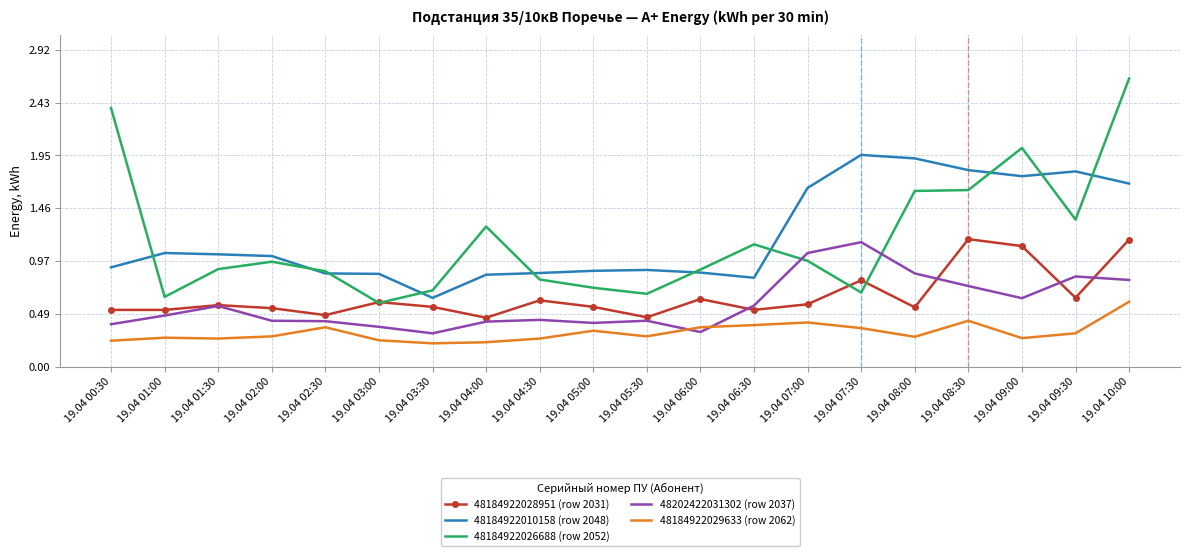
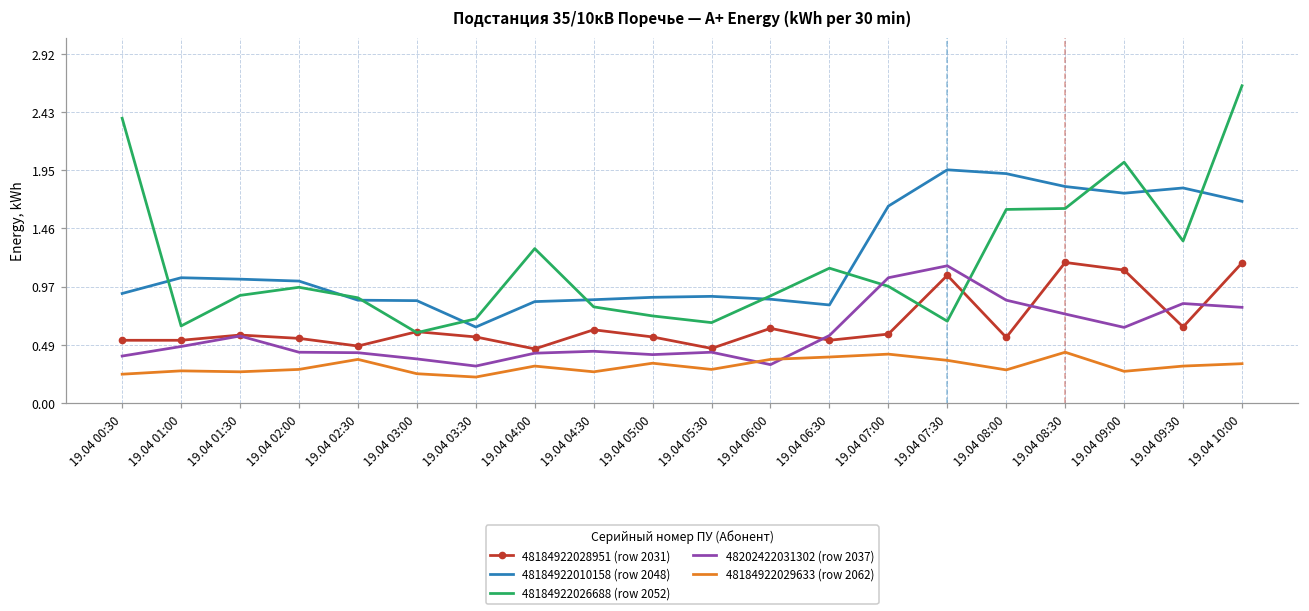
48184922029633 (row 2062), 19.04 04:00: 0.23 -> 0.31
48184922028951 (row 2031), 19.04 07:30: 0.80 -> 1.07
48184922029633 (row 2062), 19.04 10:00: 0.60 -> 0.33
